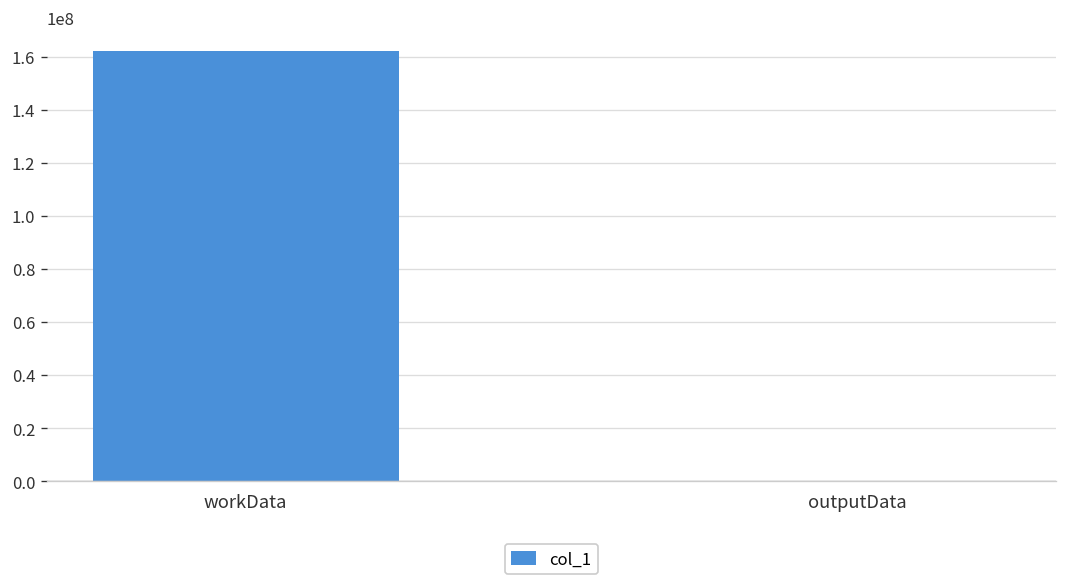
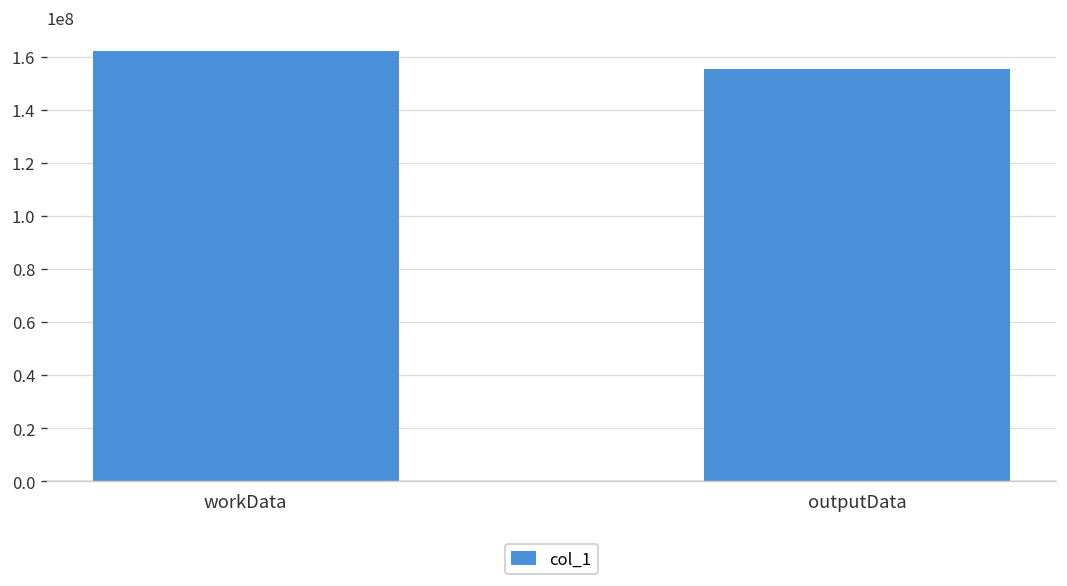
outputData: 0 -> 156000000
